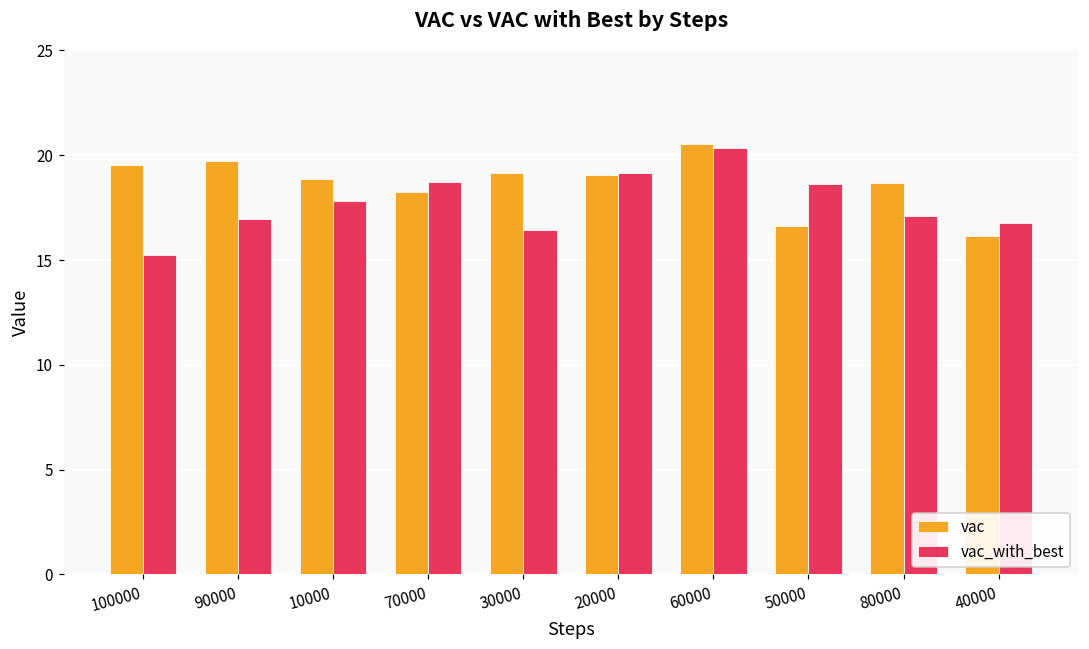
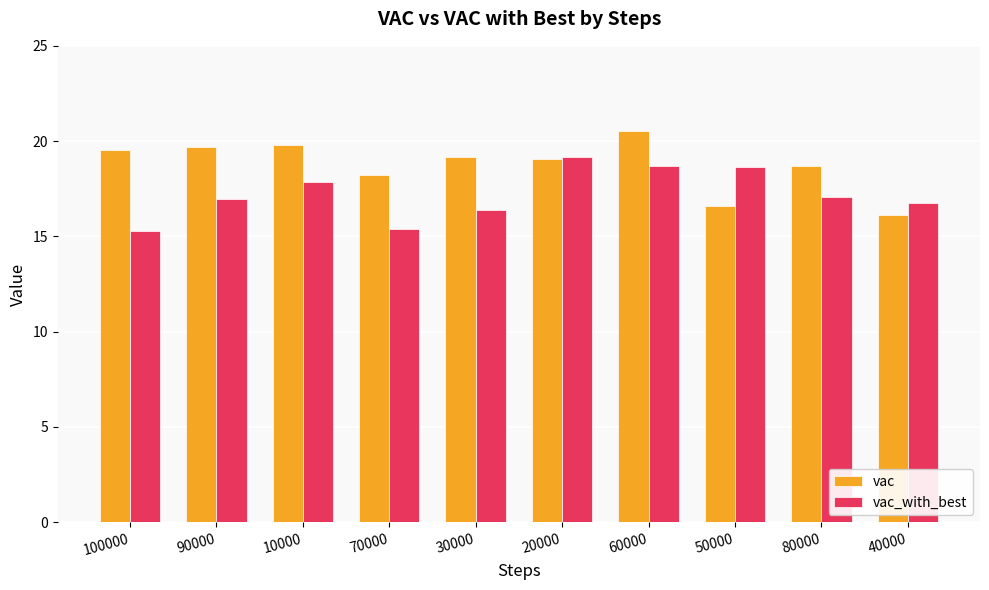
vac, 10000: 18.9 -> 19.8
vac_with_best, 70000: 18.7 -> 15.4
vac_with_best, 60000: 20.3 -> 18.7
